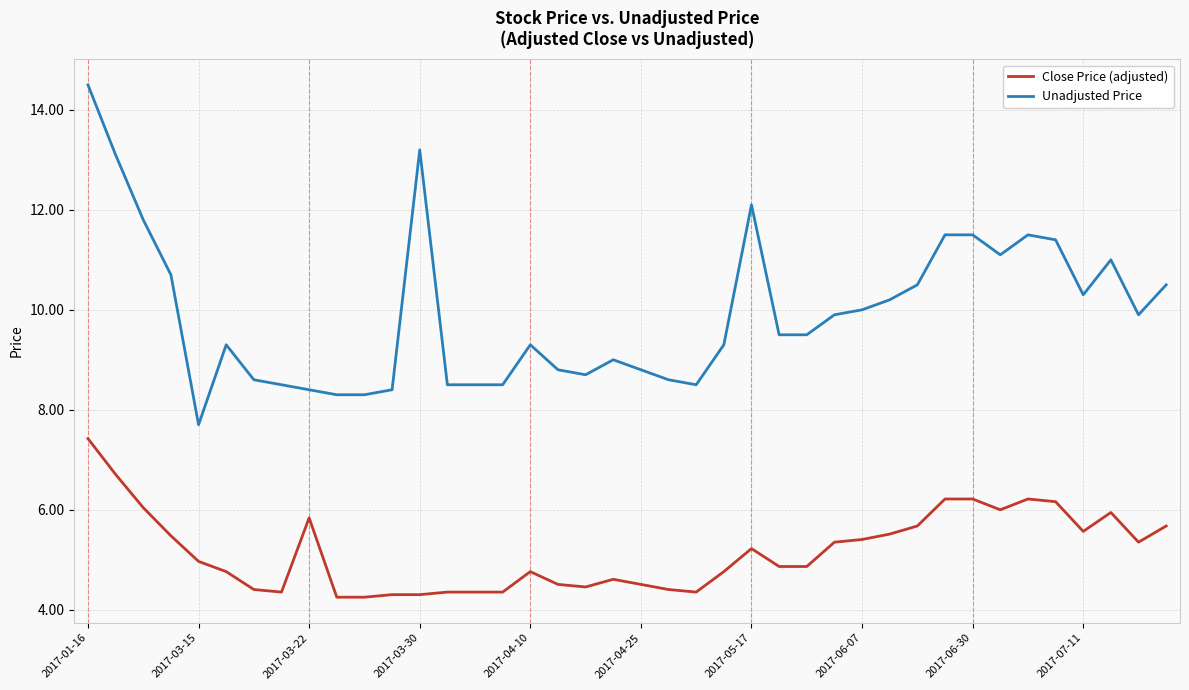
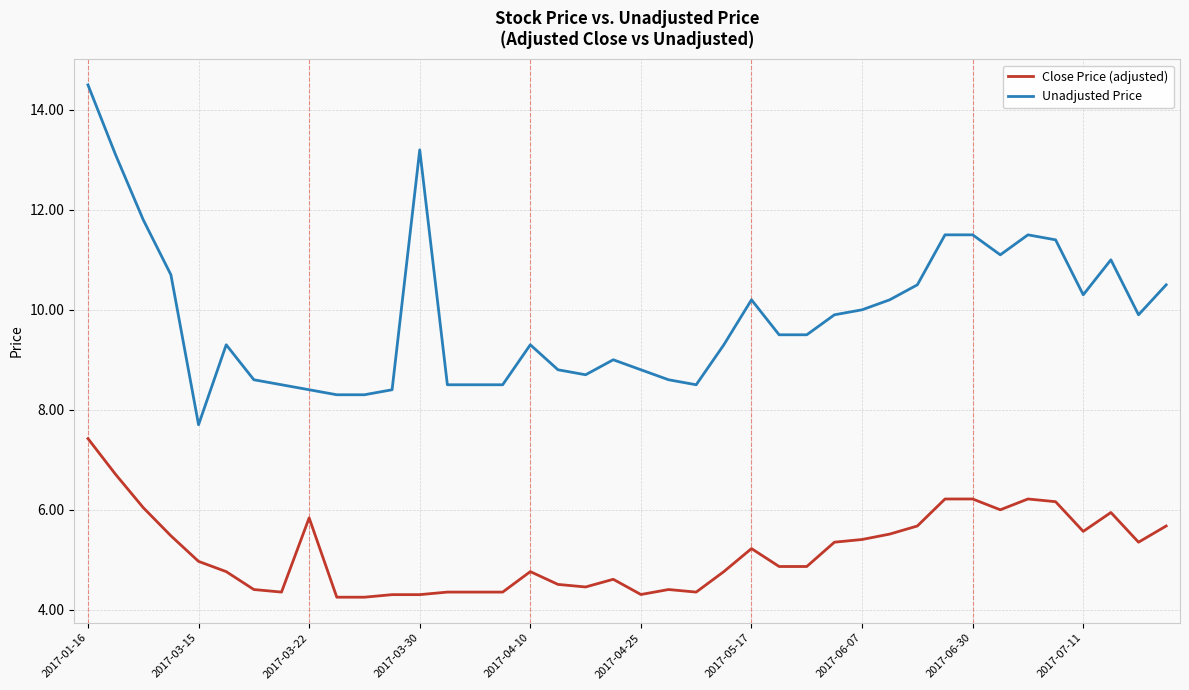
Close Price (adjusted), 2017-04-25: 4.5 -> 4.3
Unadjusted Price, 2017-05-17: 12.1 -> 10.2
